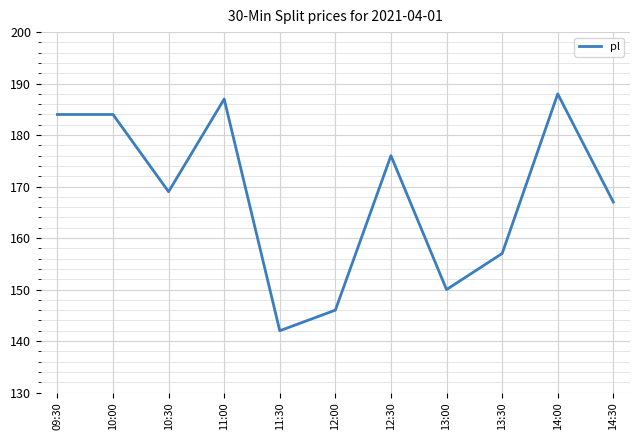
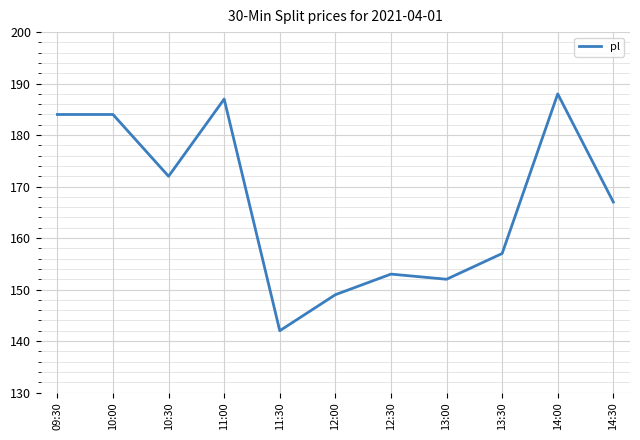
10:30: 169 -> 172
12:00: 146 -> 149
12:30: 176 -> 153
13:00: 150 -> 152
